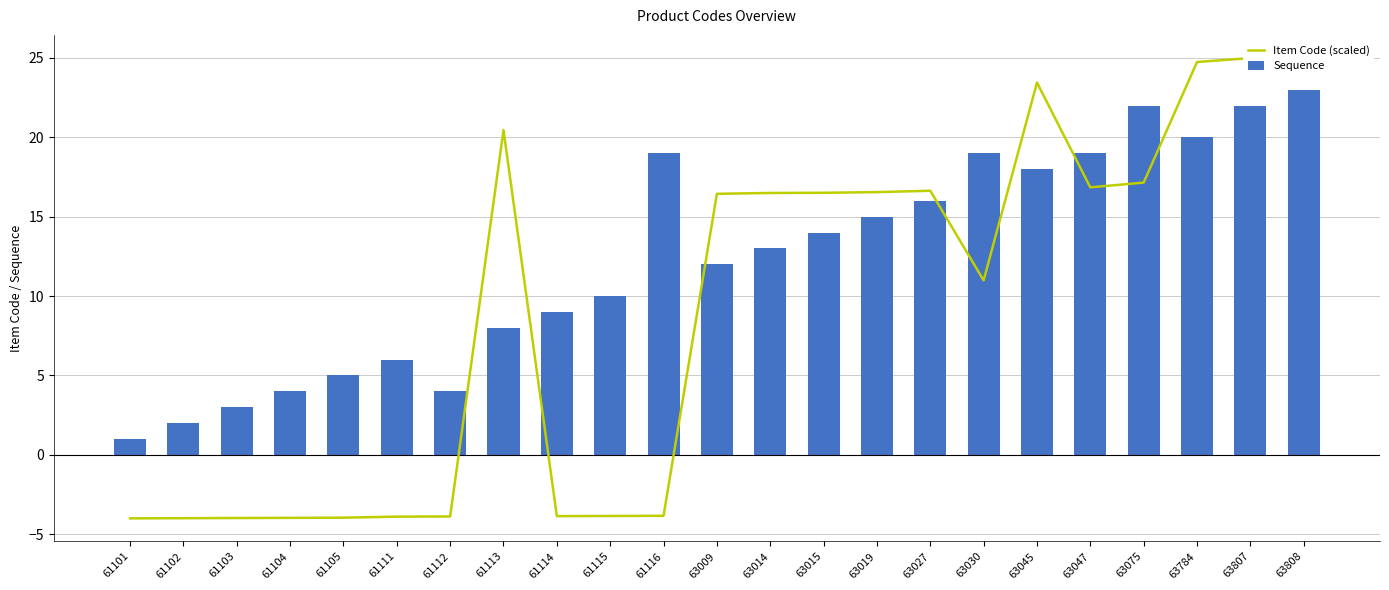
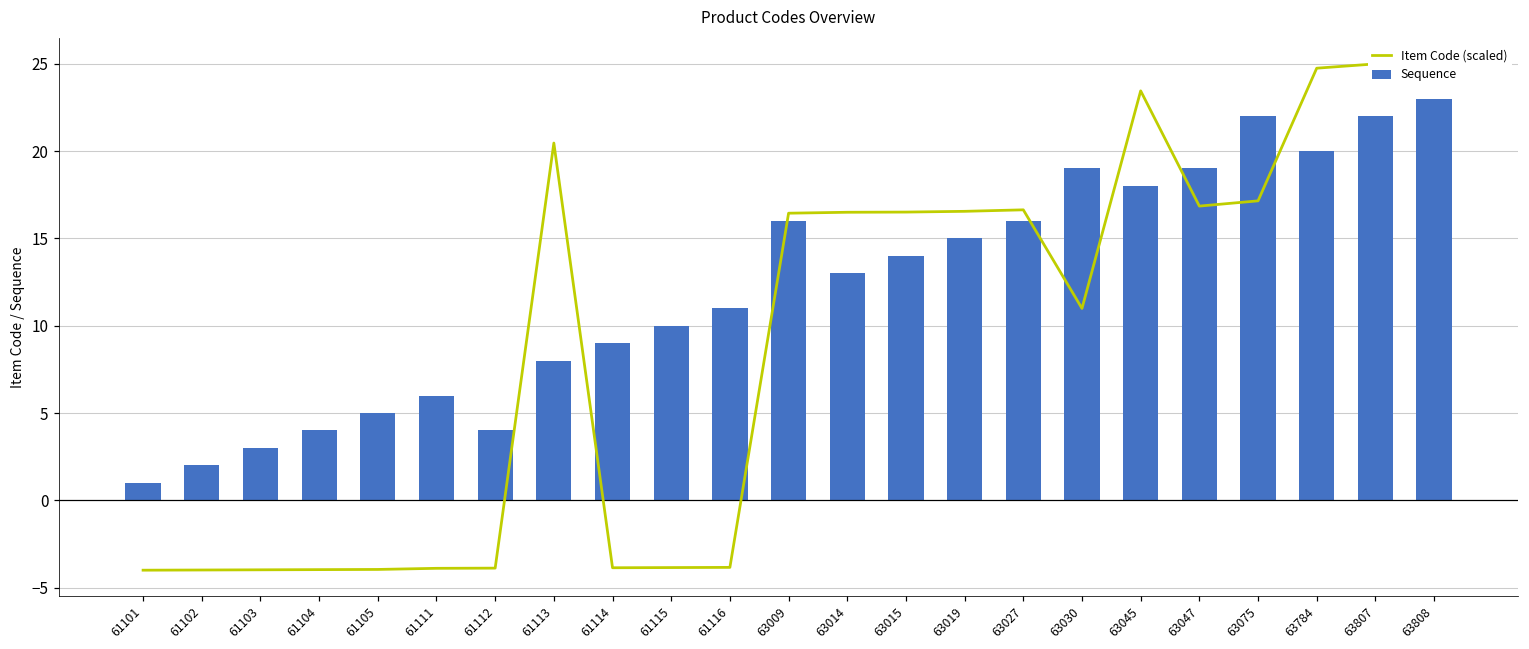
Sequence, 61116: 19 -> 11
Sequence, 63009: 12 -> 16
